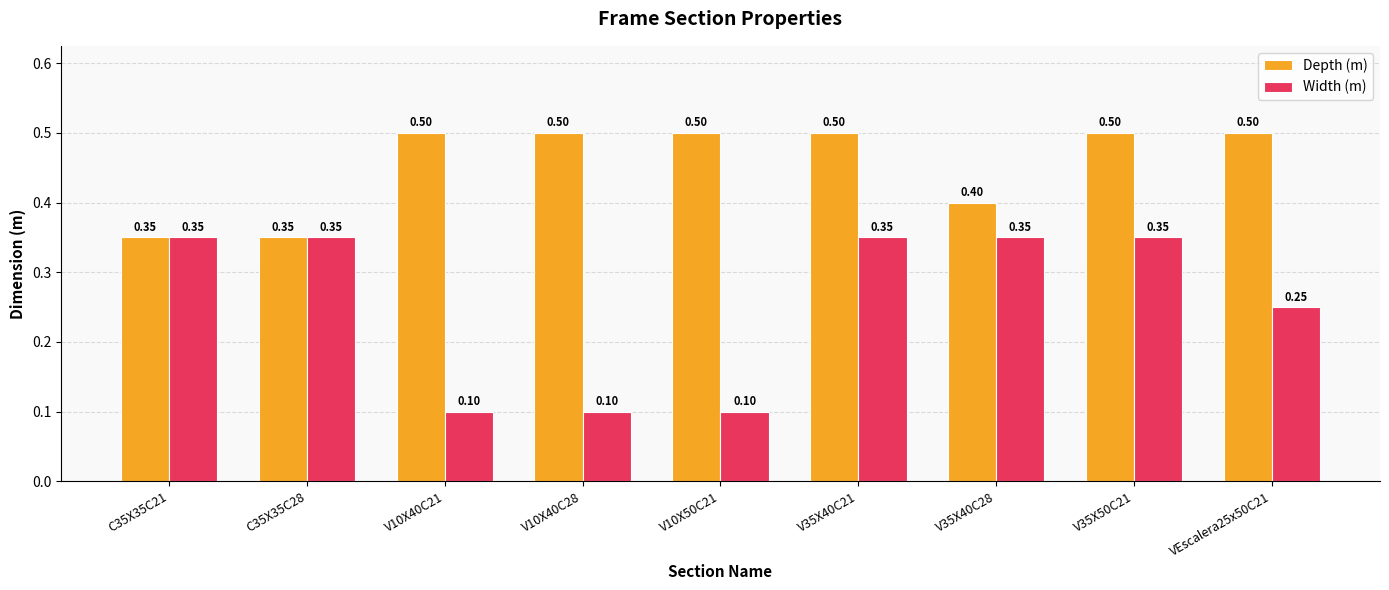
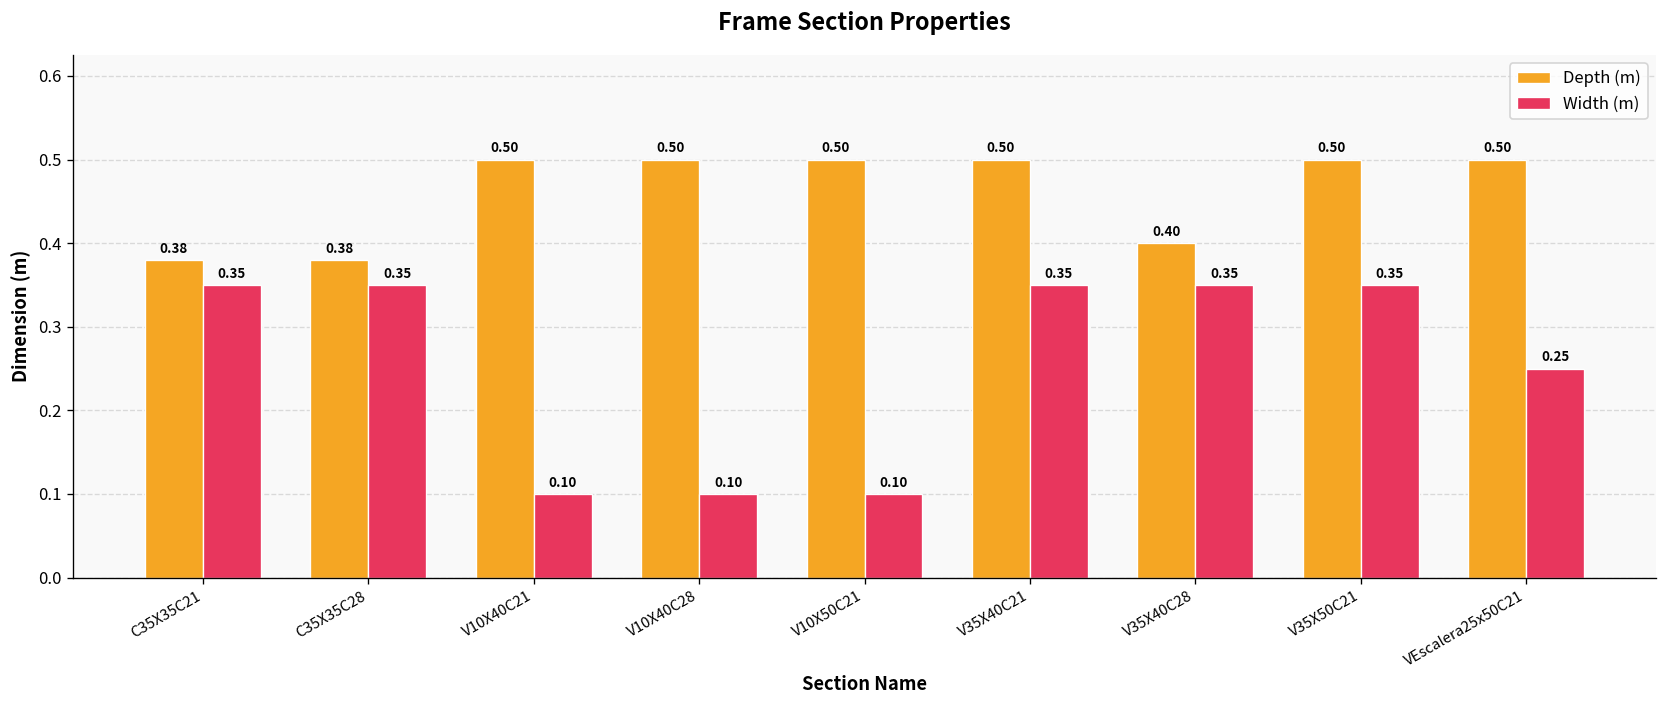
Depth (m), C35X35C21: 0.35 -> 0.38
Depth (m), C35X35C28: 0.35 -> 0.38
